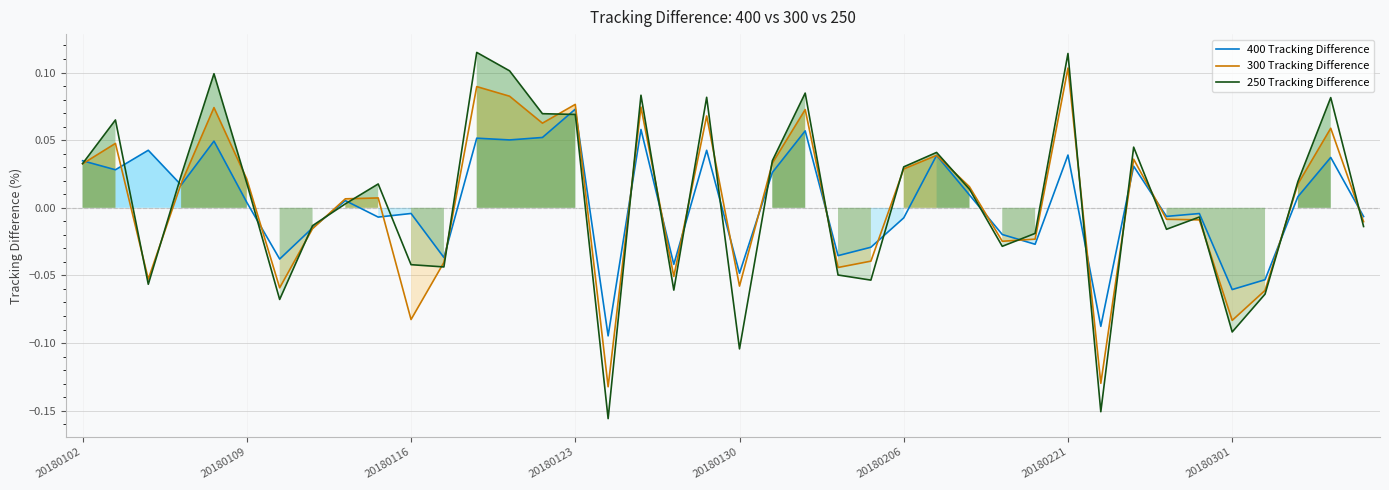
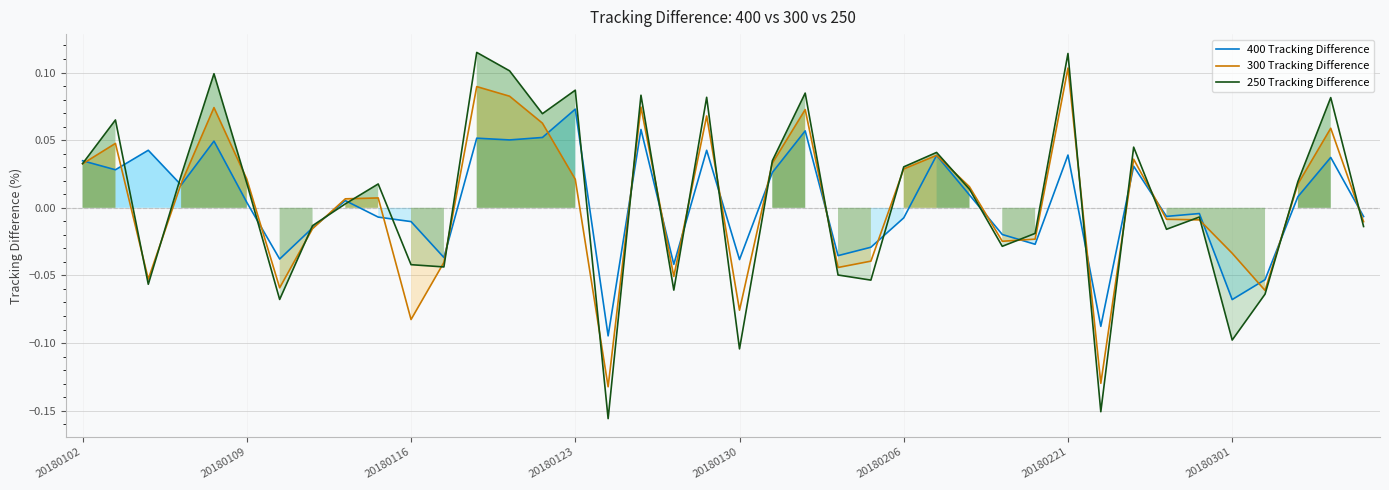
400 Tracking Difference, 20180116: -0.004 -> -0.010
300 Tracking Difference, 20180123: 0.076 -> 0.021
250 Tracking Difference, 20180123: 0.069 -> 0.087
400 Tracking Difference, 20180130: -0.048 -> -0.038
300 Tracking Difference, 20180130: -0.058 -> -0.076
400 Tracking Difference, 20180301: -0.060 -> -0.068
300 Tracking Difference, 20180301: -0.083 -> -0.034
250 Tracking Difference, 20180301: -0.092 -> -0.098
